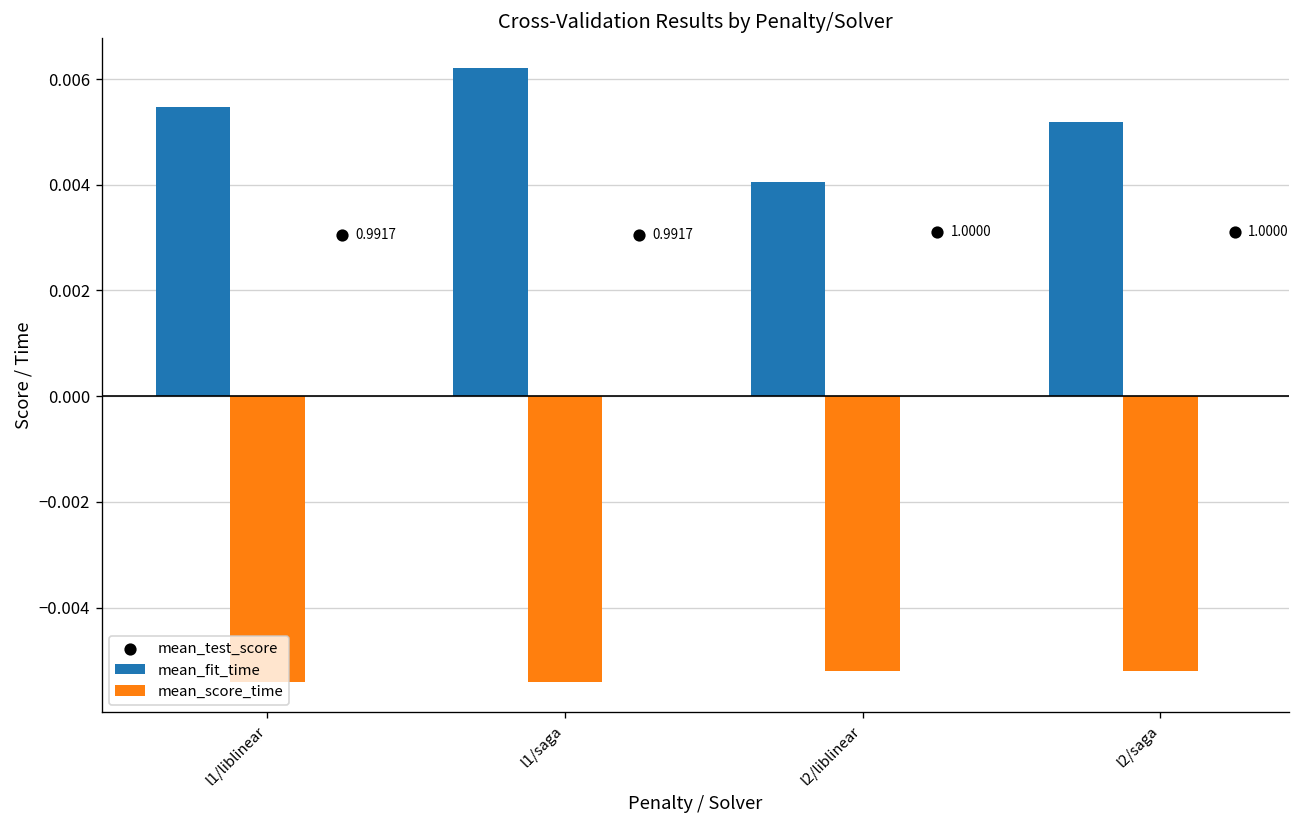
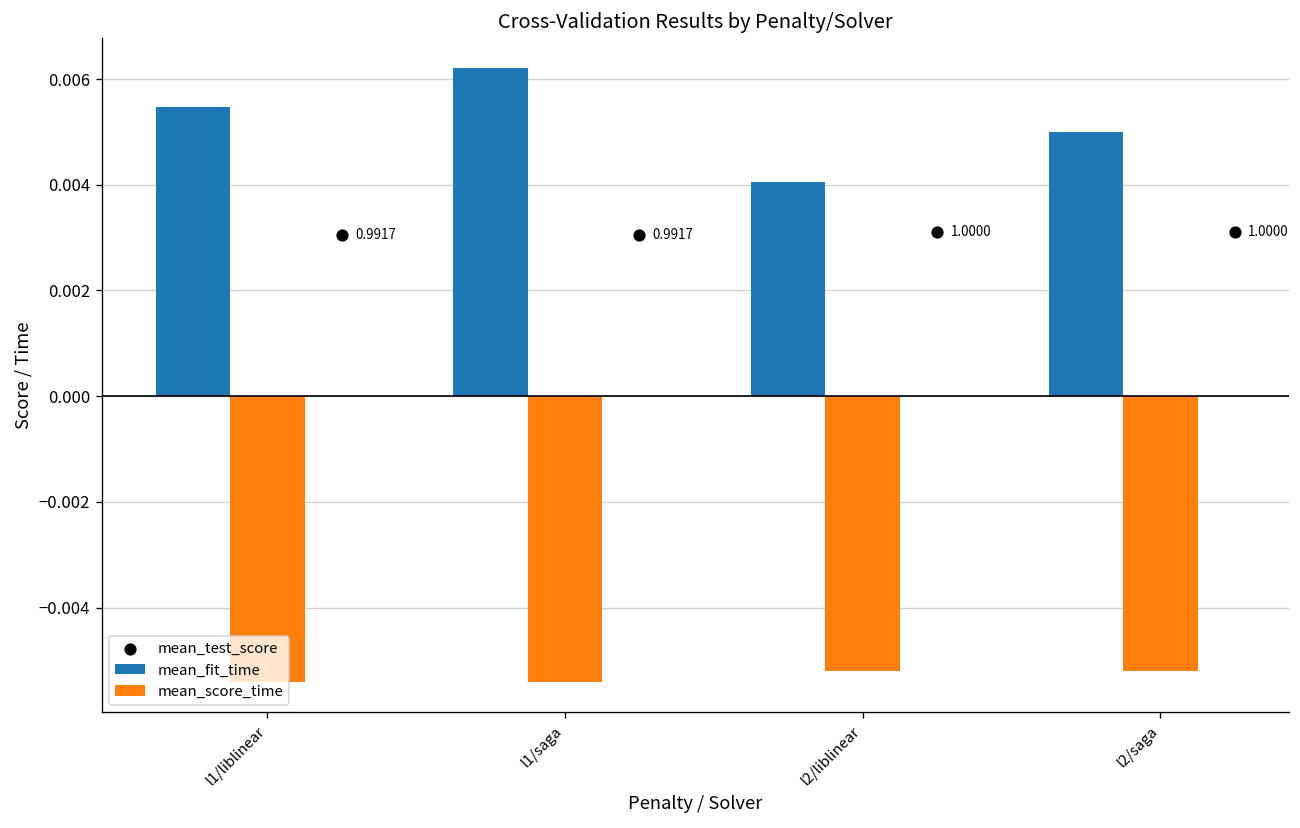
mean_fit_time, l2/saga: 0.0052 -> 0.0050
